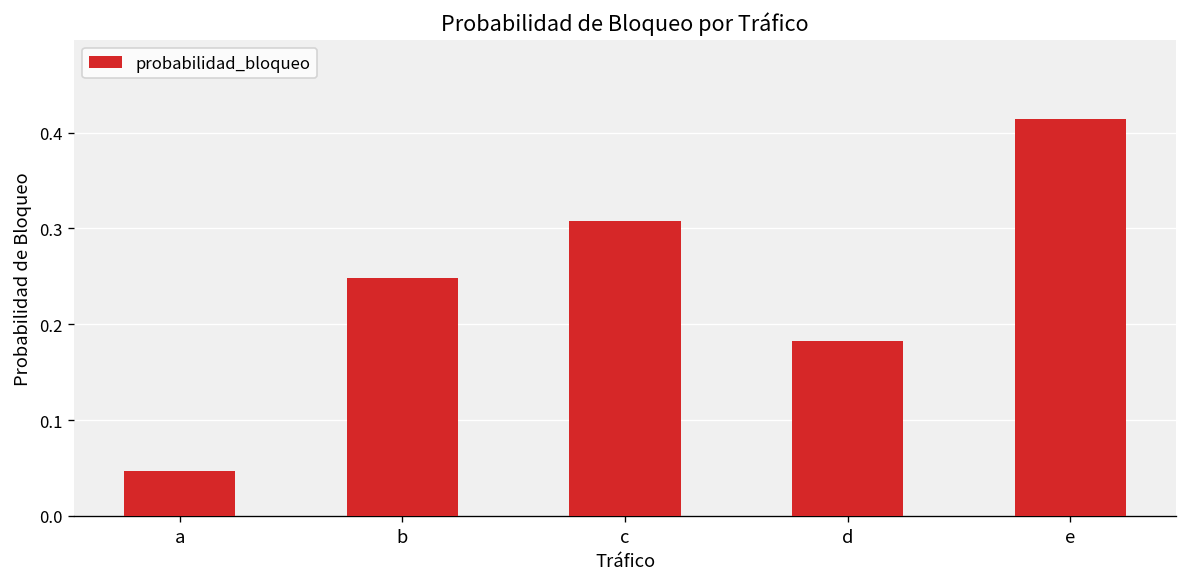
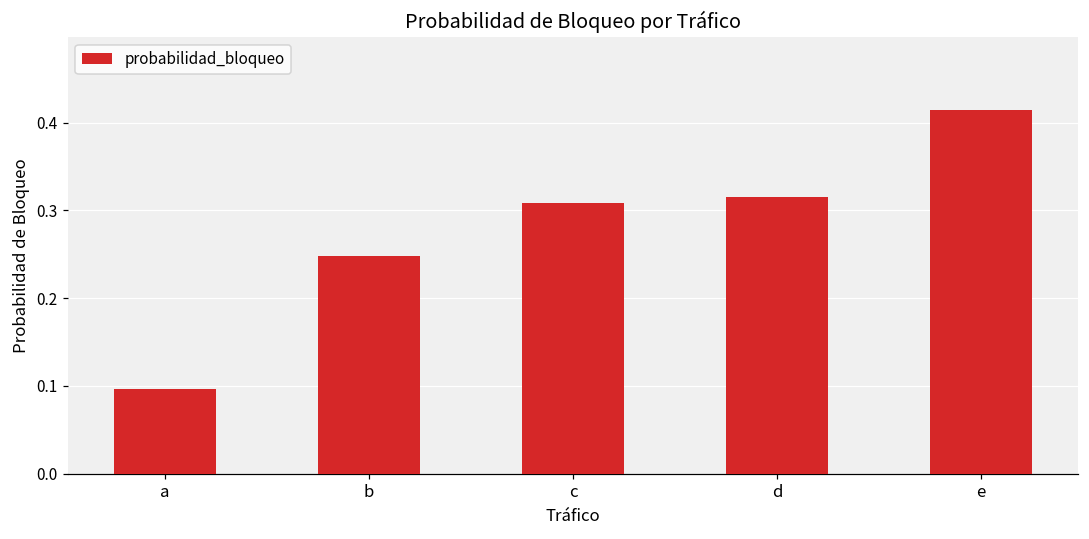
a: 0.05 -> 0.10
d: 0.18 -> 0.32
